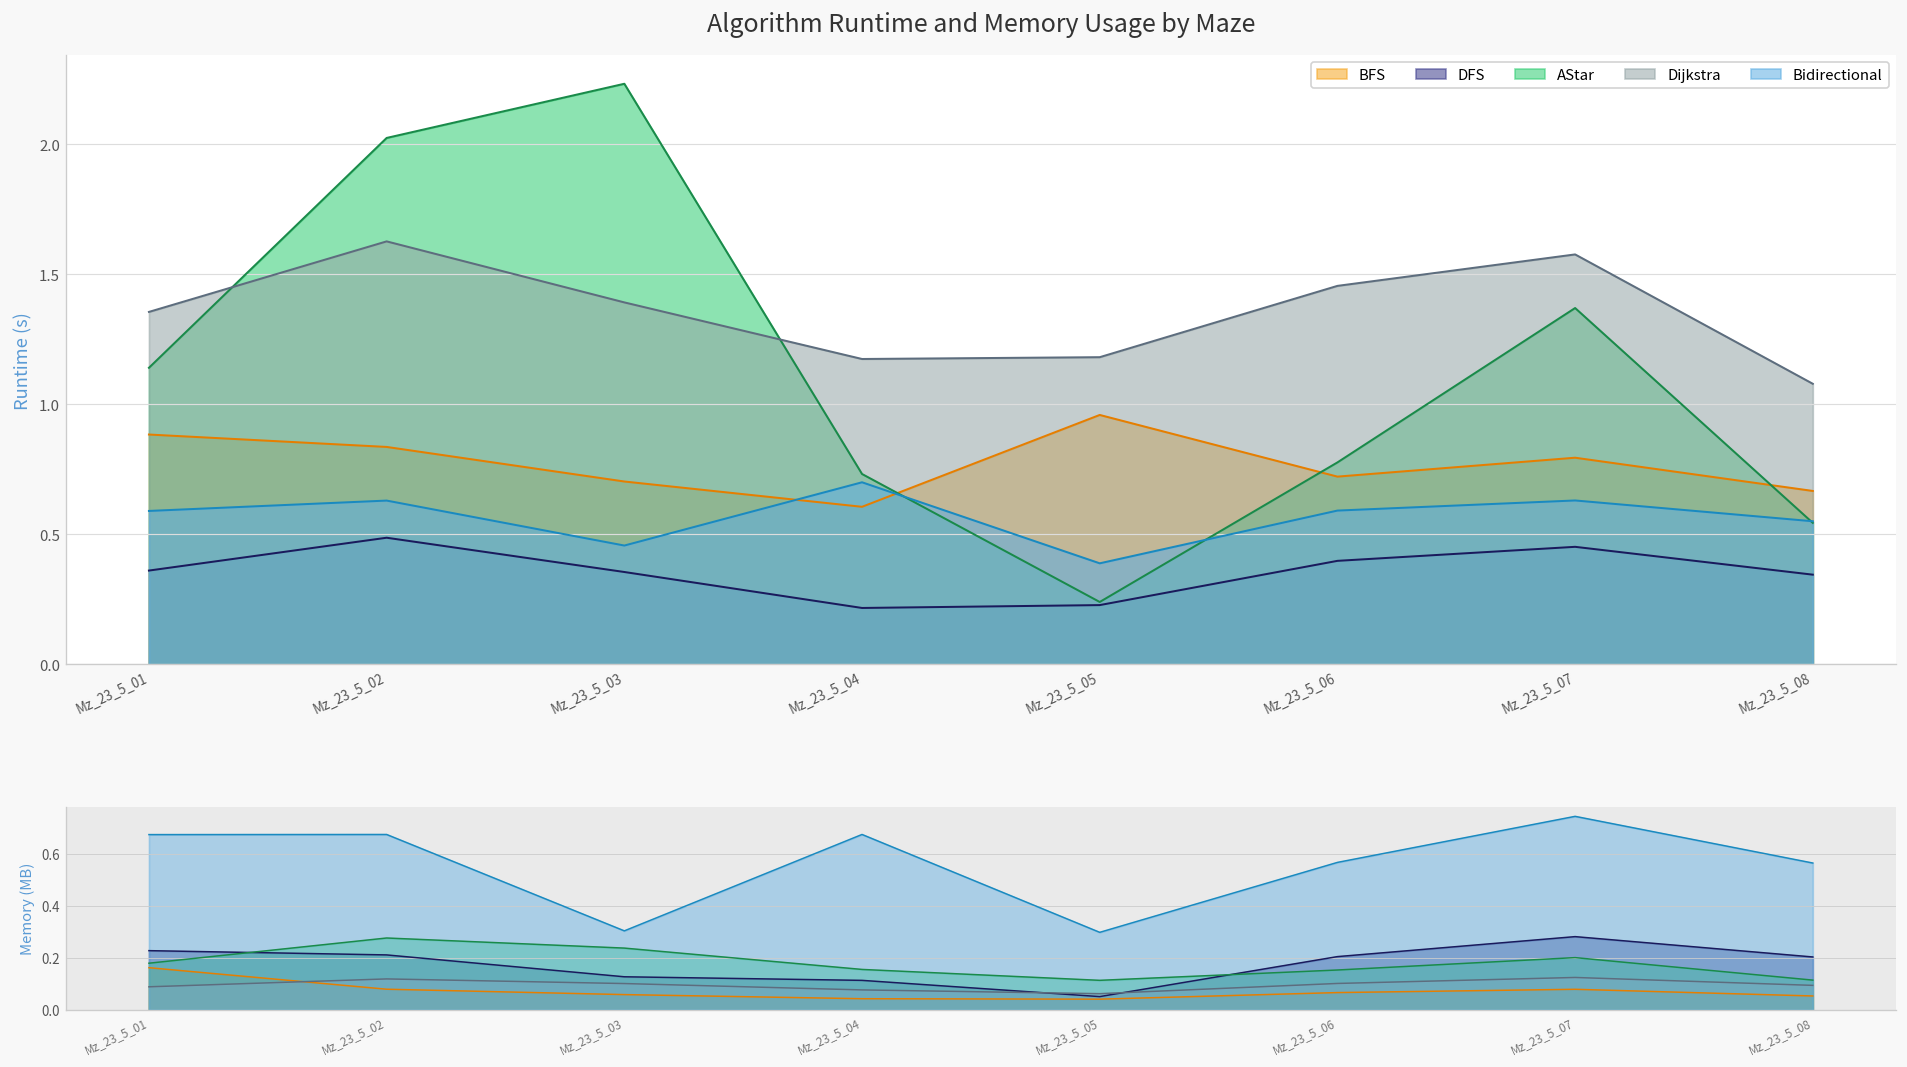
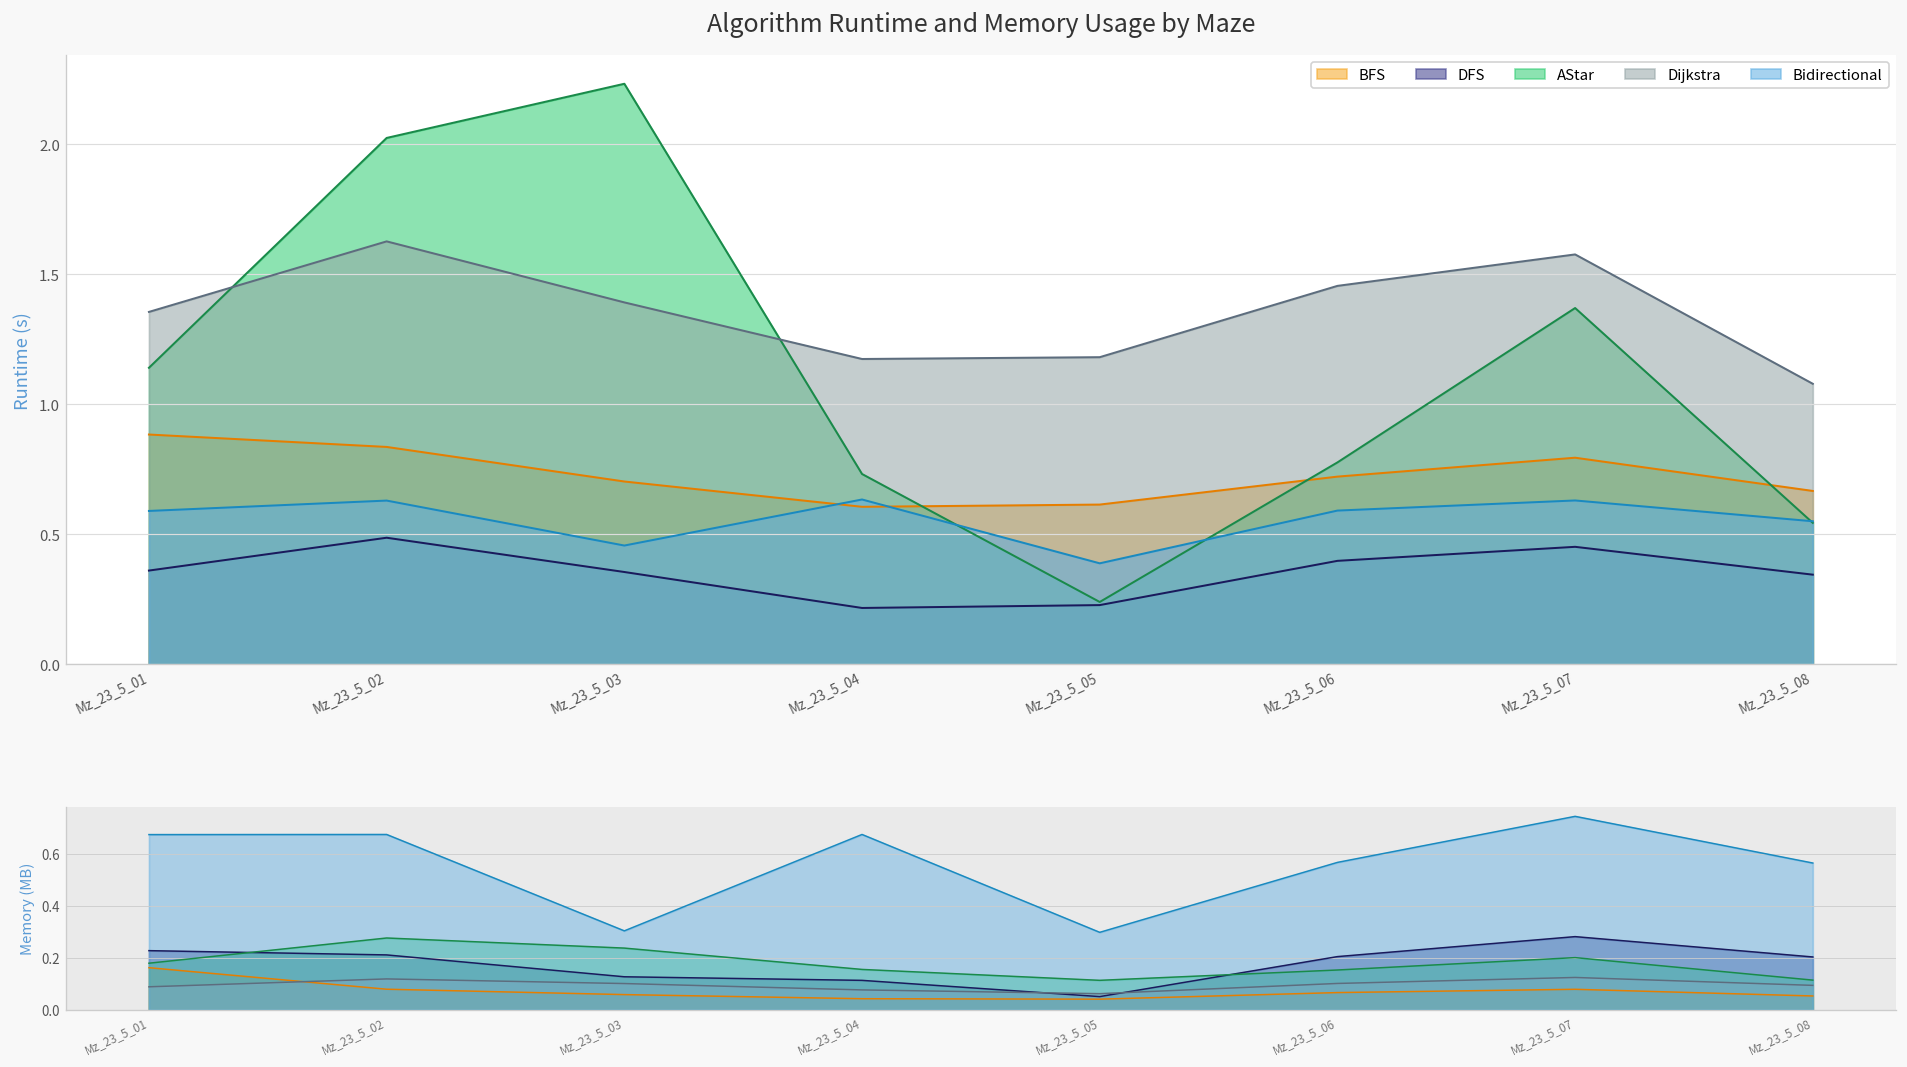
Algorithm Runtime and Memory Usage by Maze, Bidirectional, Mz_23_5_04: 0.70 -> 0.63
Algorithm Runtime and Memory Usage by Maze, BFS, Mz_23_5_05: 0.96 -> 0.61
